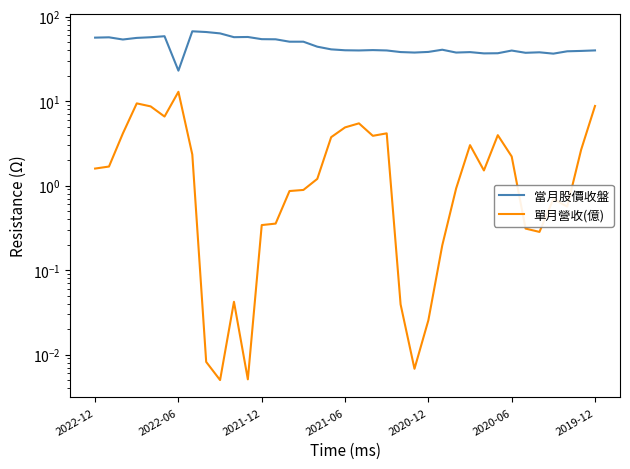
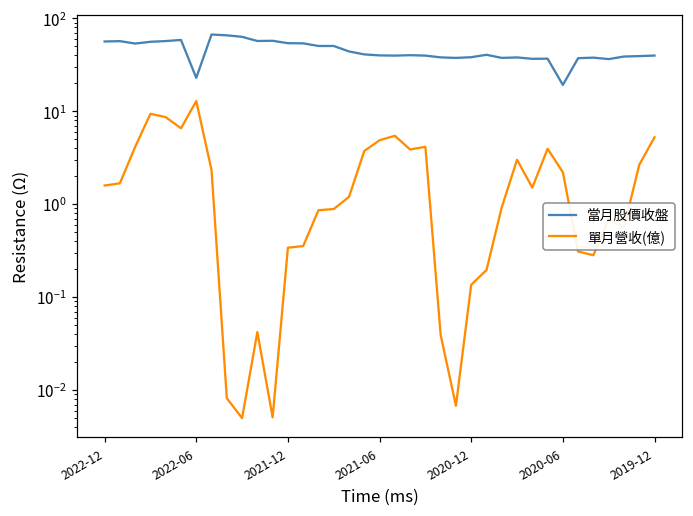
單月營收(億), 2020-12: 0.026 -> 0.14
當月股價收盤, 2020-06: 40 -> 19
單月營收(億), 2019-12: 9 -> 5
